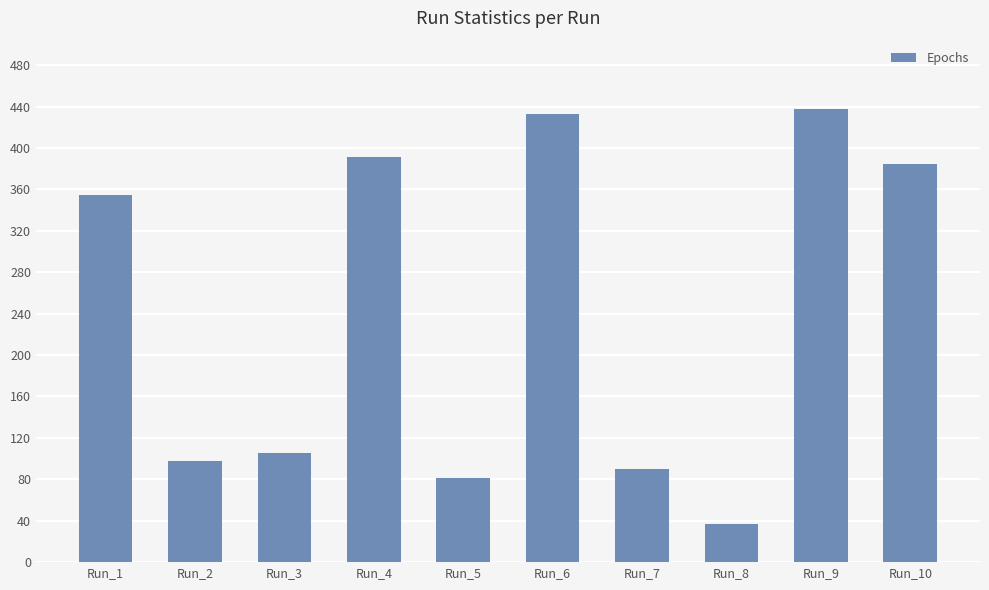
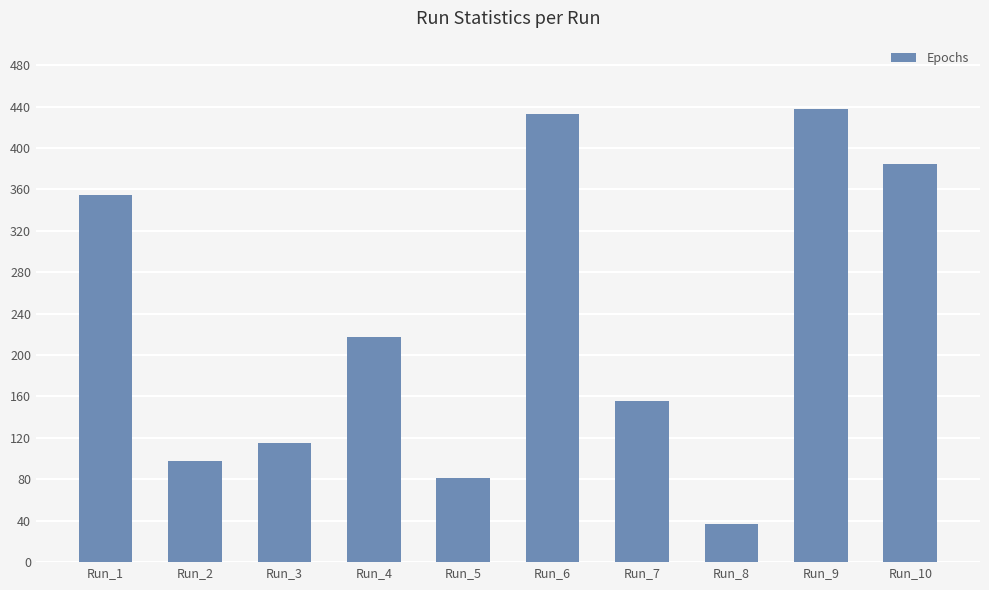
Run_3: 105 -> 115
Run_4: 391 -> 217
Run_7: 90 -> 156
